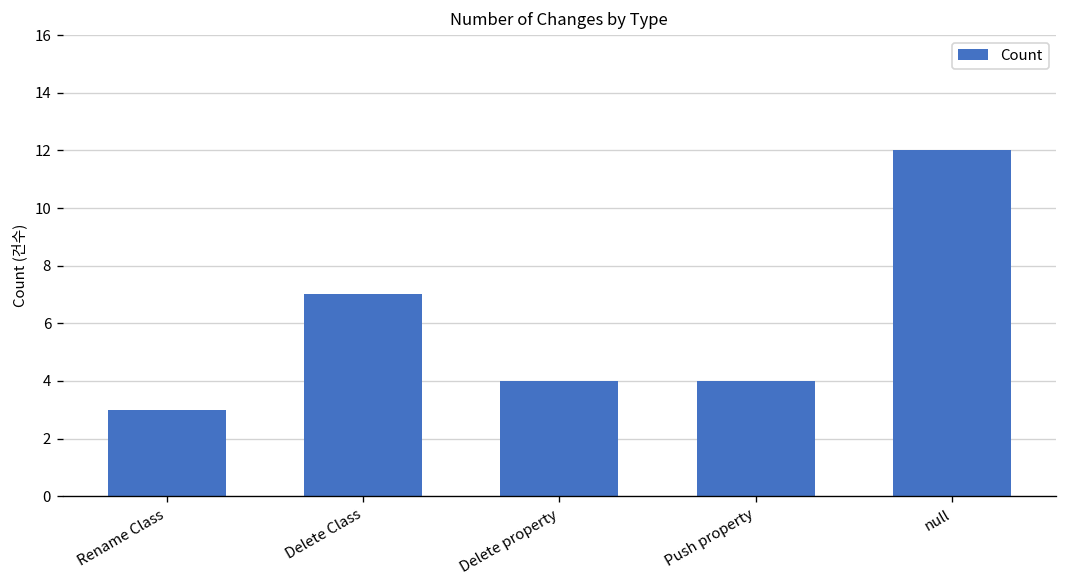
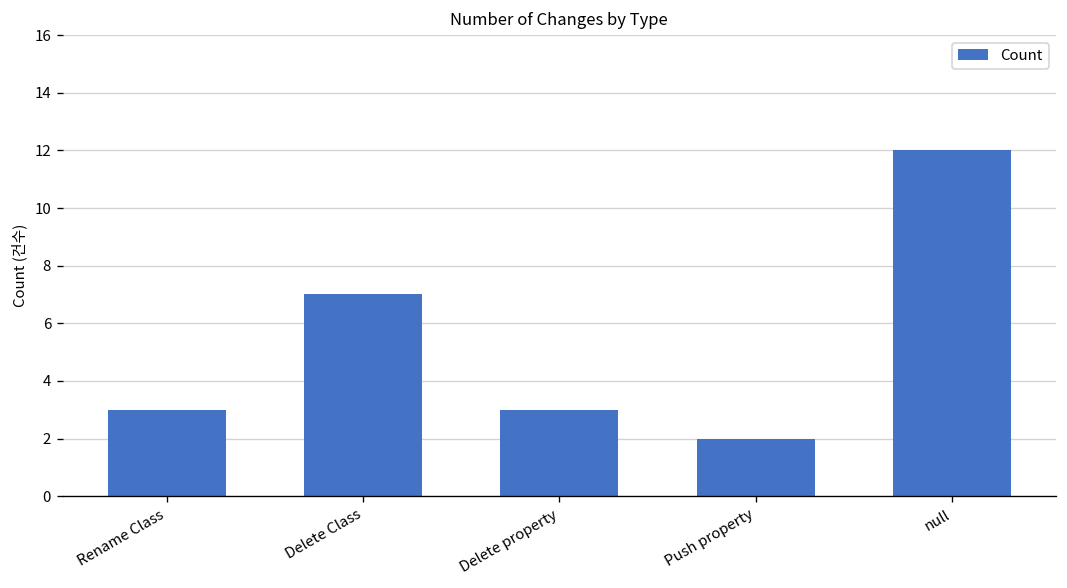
Delete property: 4 -> 3
Push property: 4 -> 2
